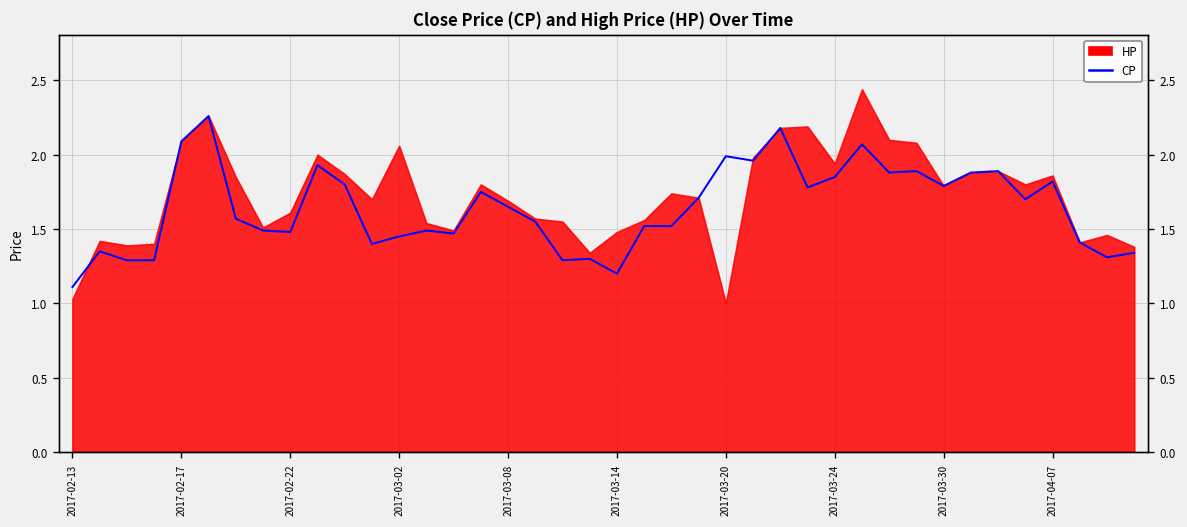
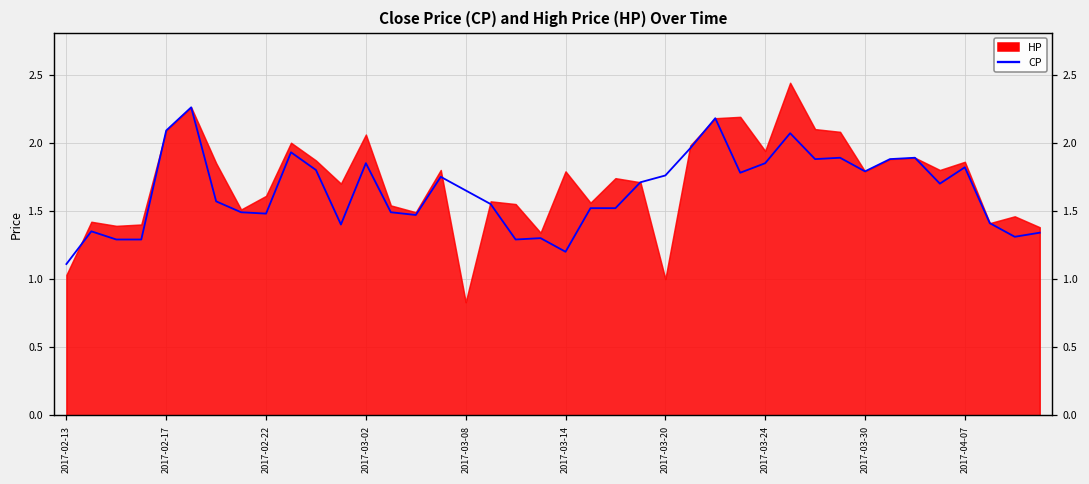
CP, 2017-03-02: 1.45 -> 1.85
HP, 2017-03-08: 1.69 -> 0.83
HP, 2017-03-14: 1.48 -> 1.79
CP, 2017-03-20: 1.99 -> 1.76
